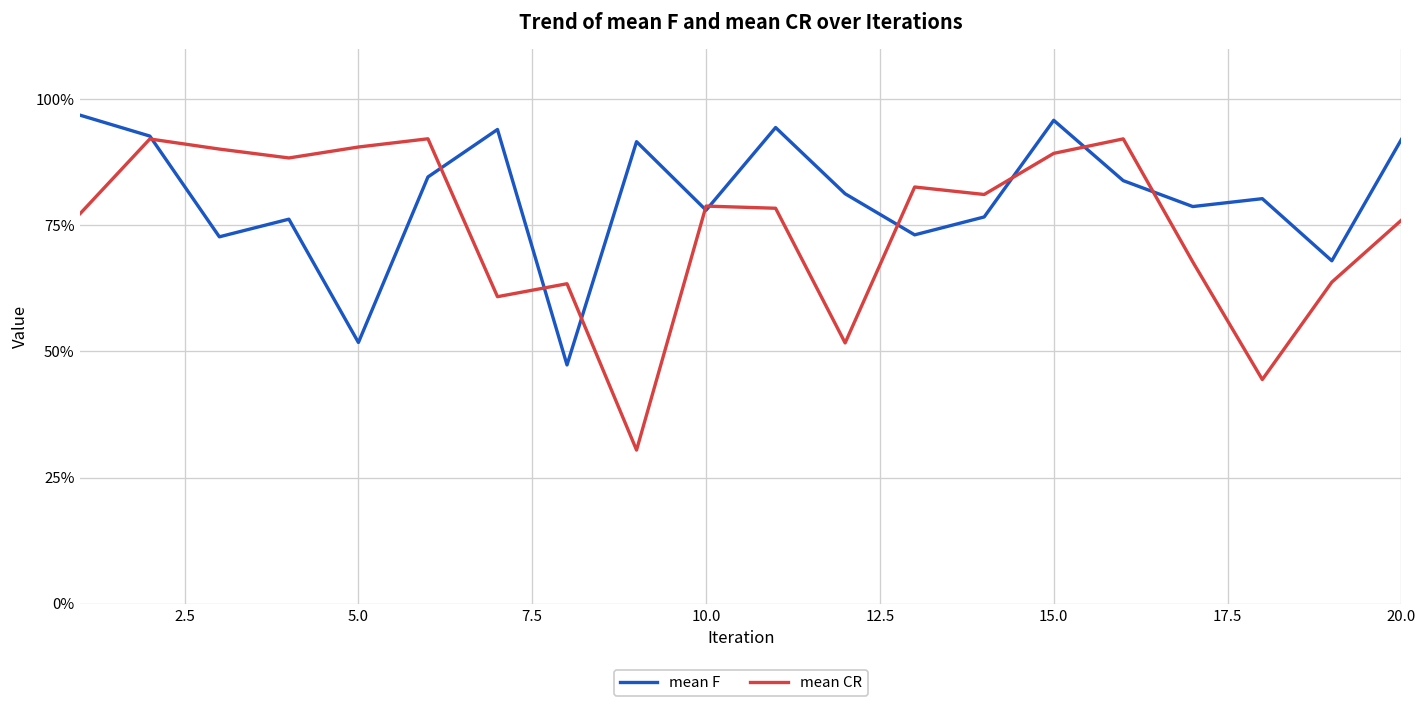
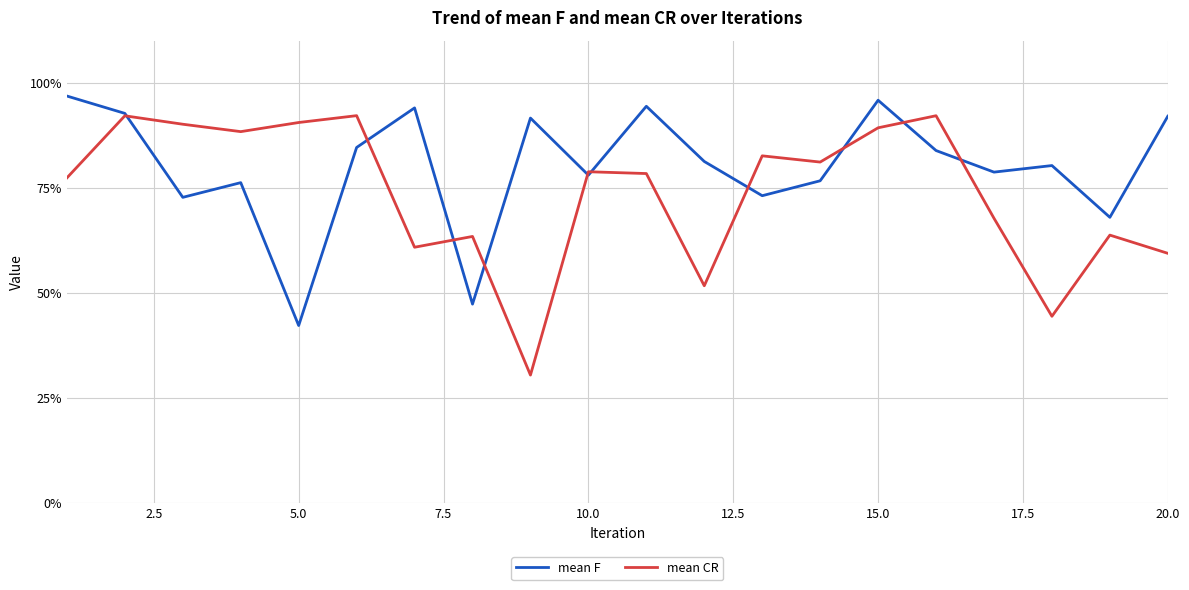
mean F, 5.0: 52% -> 42%
mean CR, 20.0: 76% -> 59%
